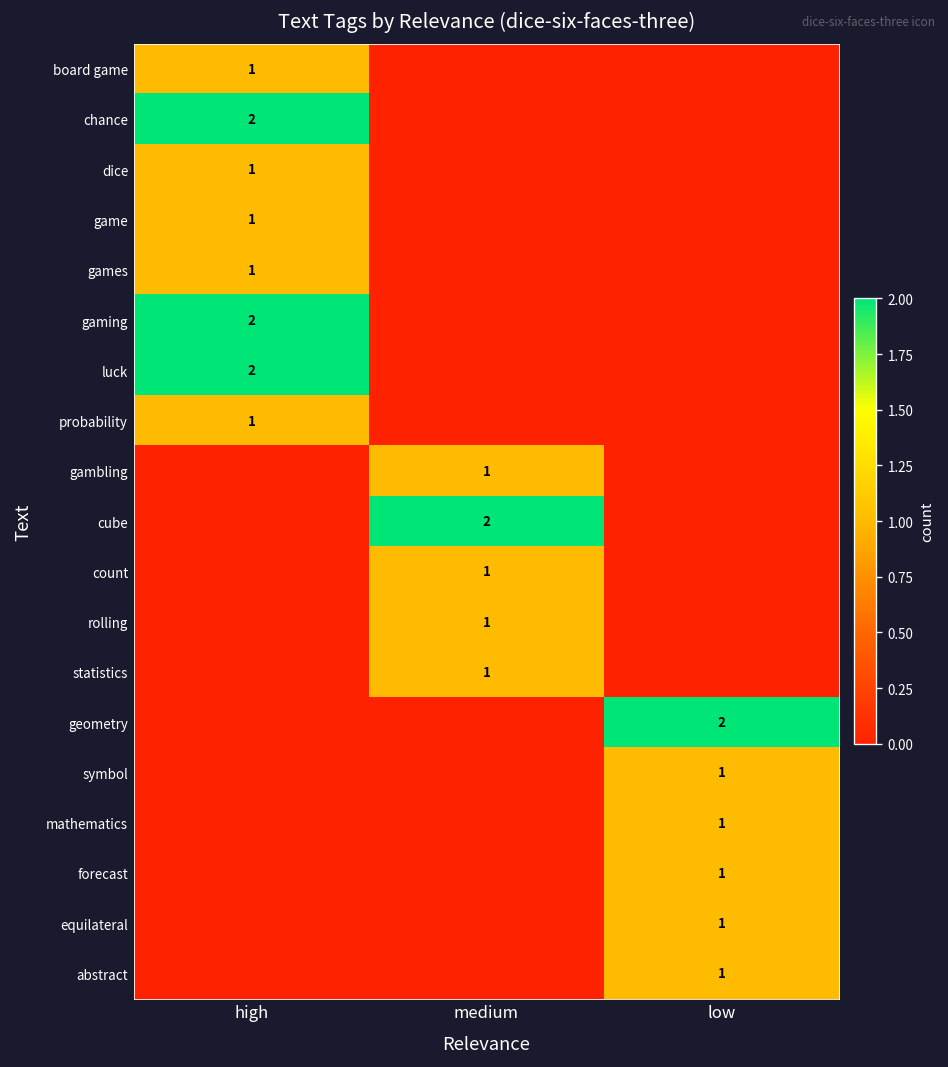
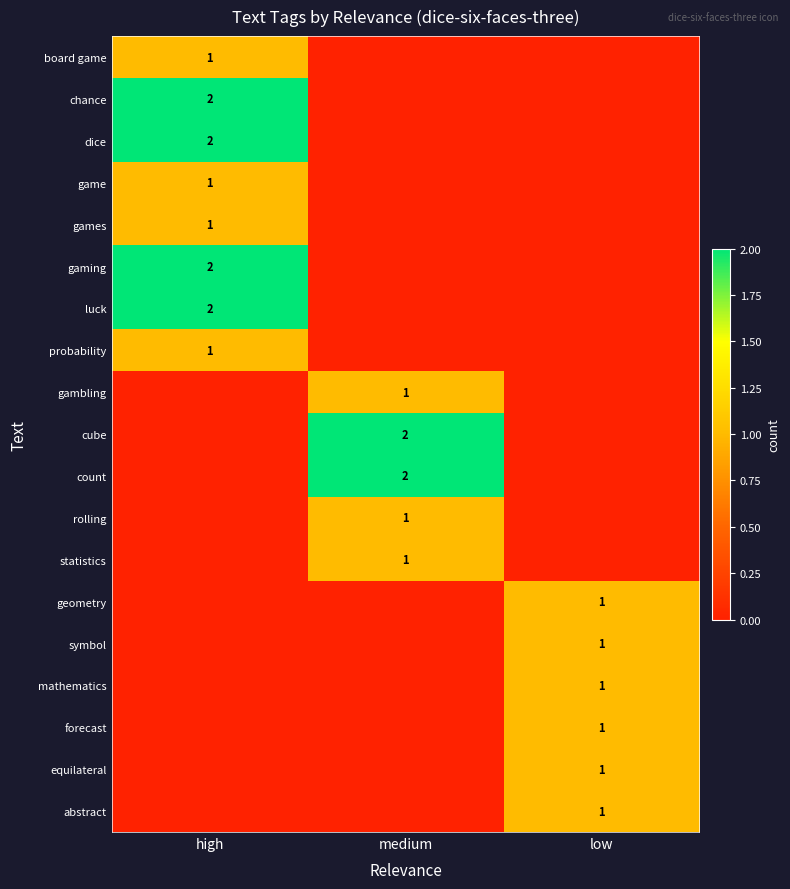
dice, high: 1 -> 2
count, medium: 1 -> 2
geometry, low: 2 -> 1
